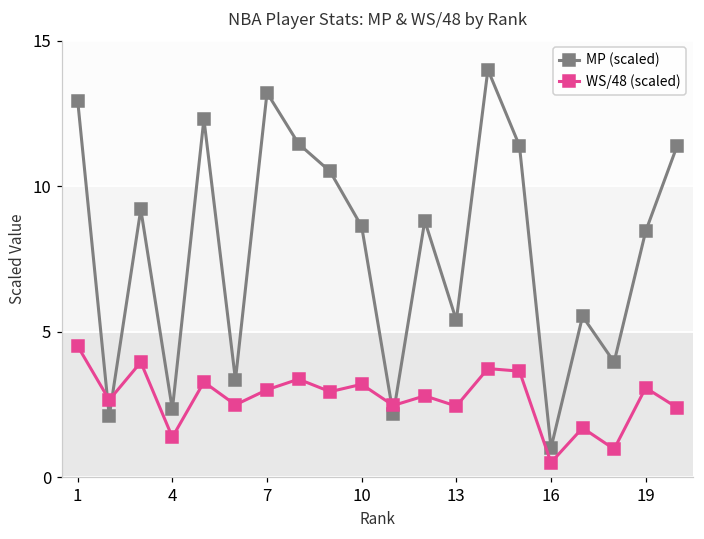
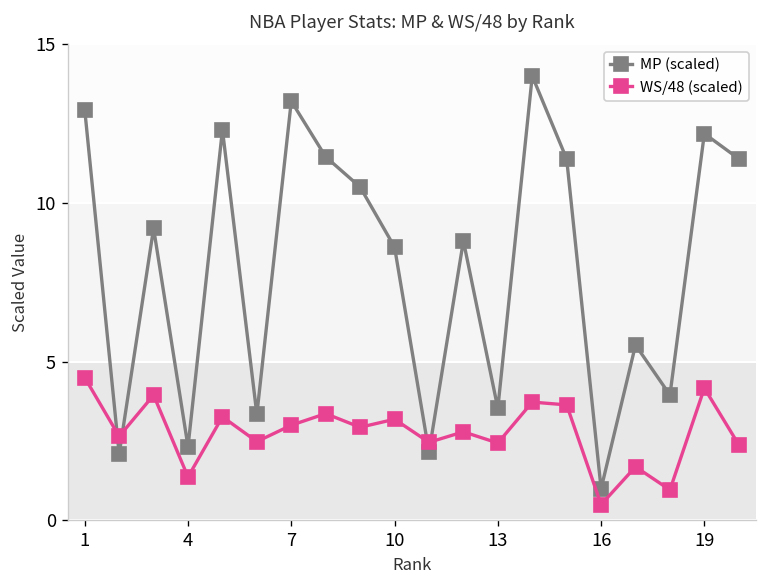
MP (scaled), 13: 5.4 -> 3.5
MP (scaled), 19: 8.4 -> 12.2
WS/48 (scaled), 19: 3.1 -> 4.2
